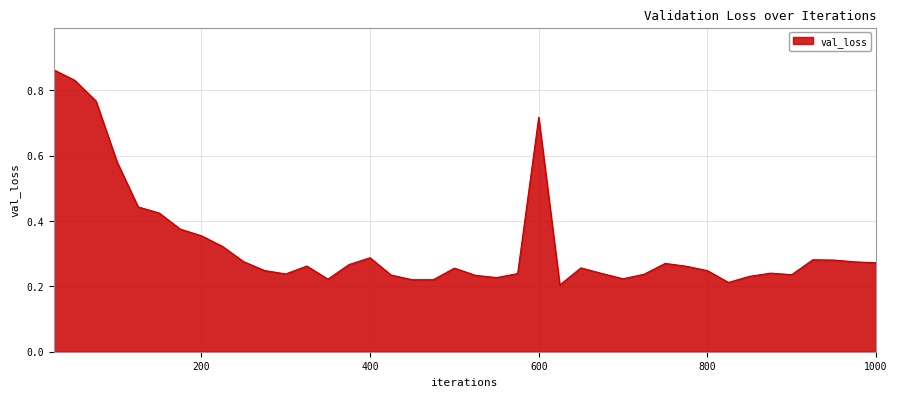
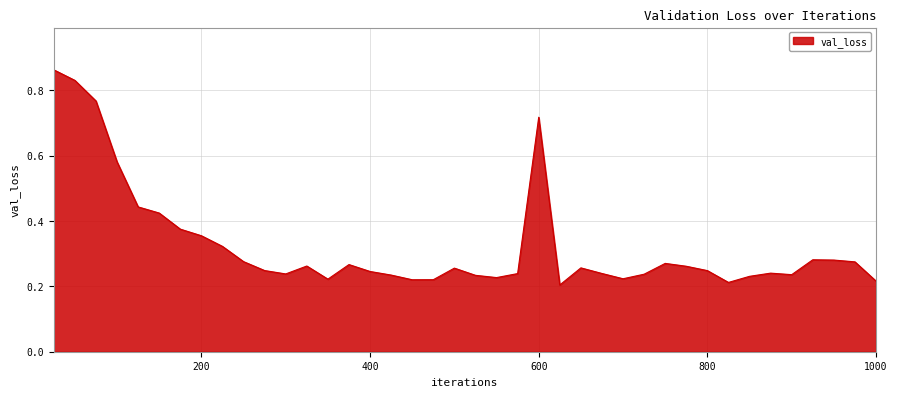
400: 0.29 -> 0.25
1000: 0.27 -> 0.22
